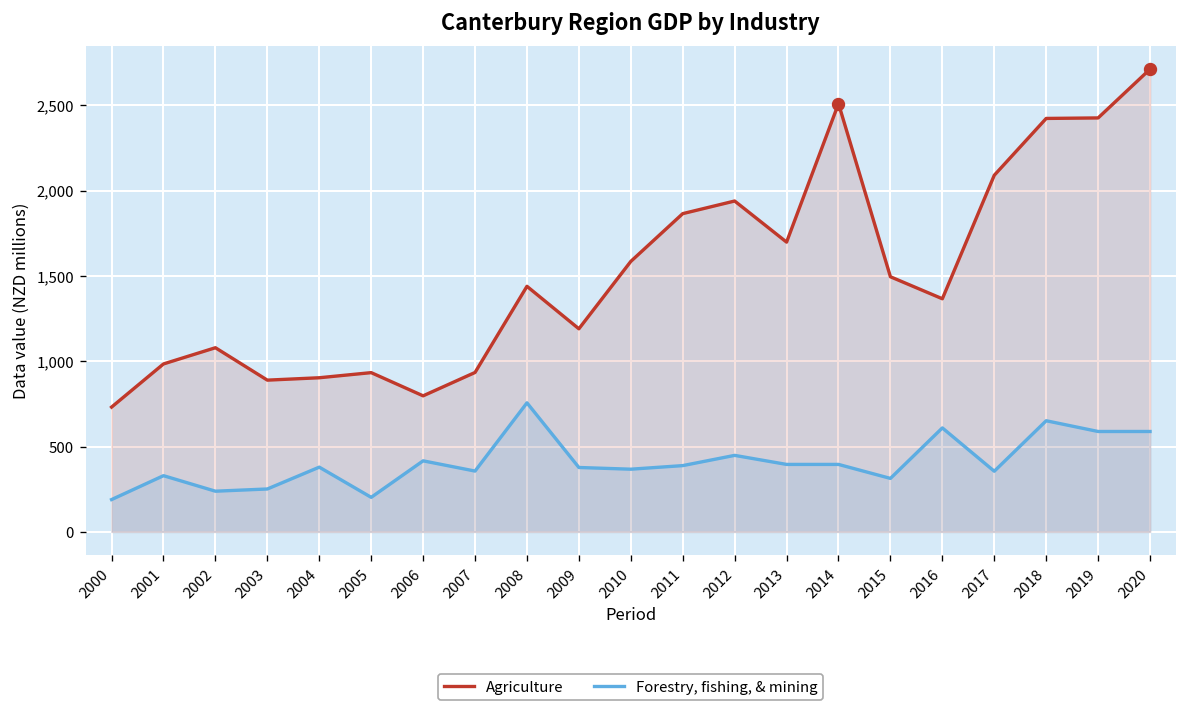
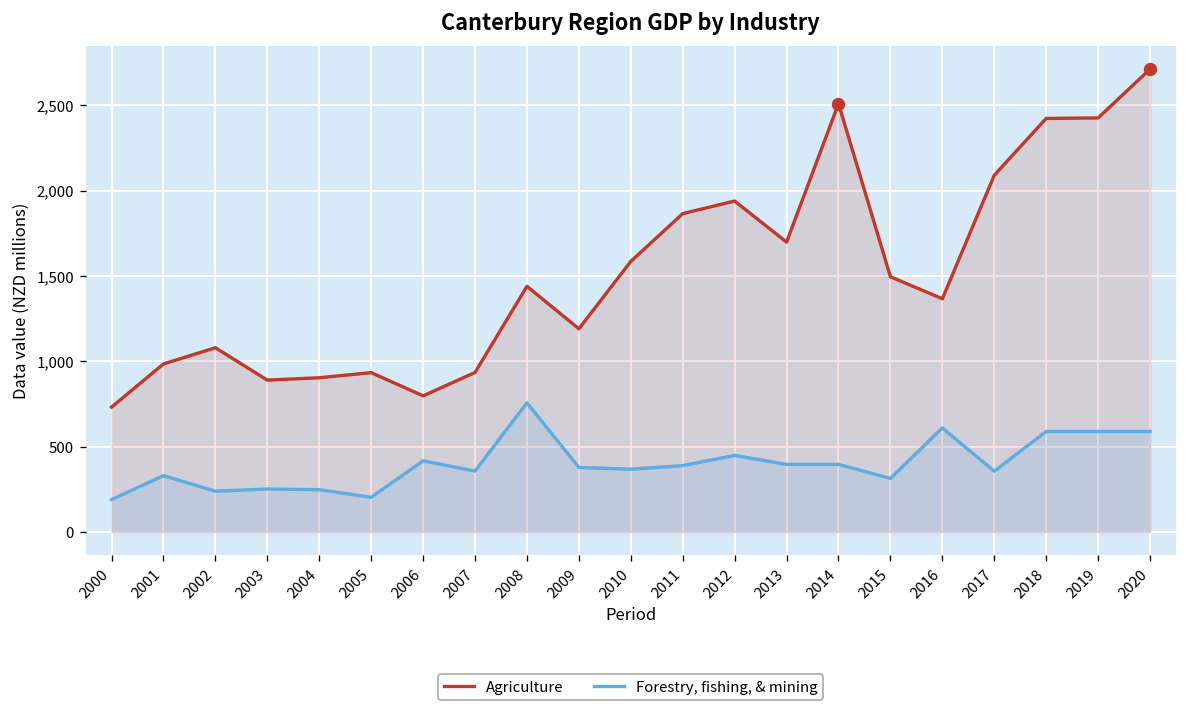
Forestry, fishing, & mining, 2004: 380 -> 250
Forestry, fishing, & mining, 2018: 650 -> 590
